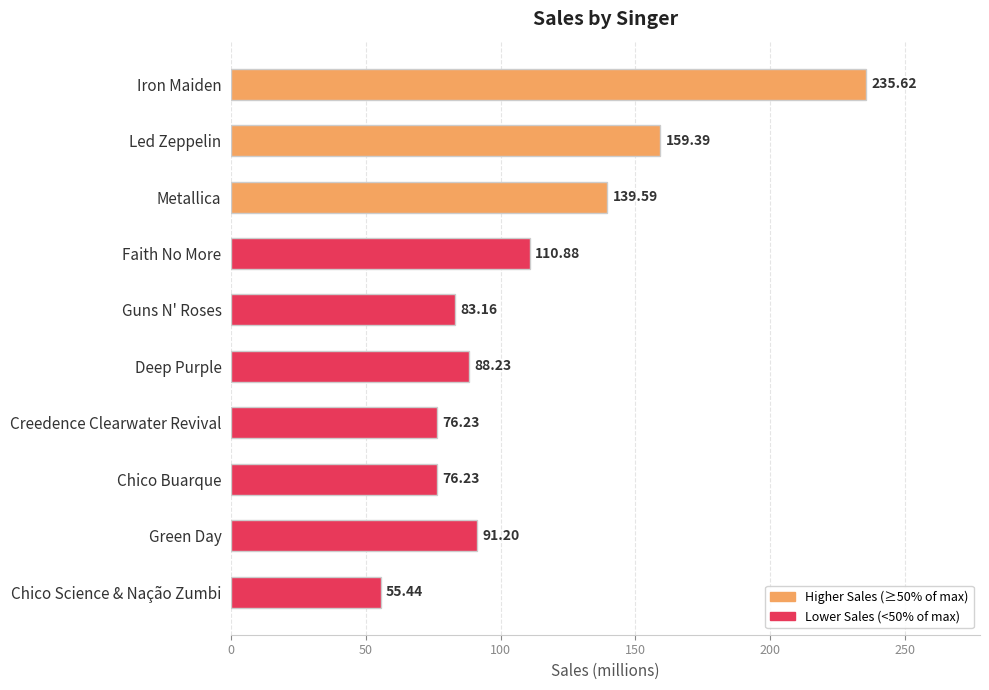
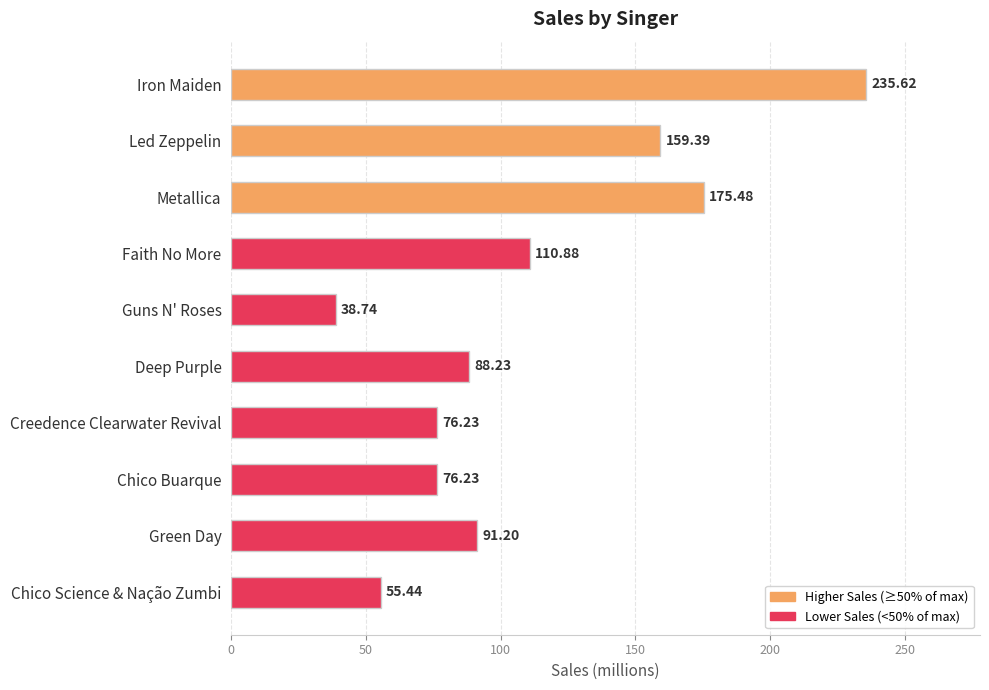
Metallica: 139.59 -> 175.48
Guns N' Roses: 83.16 -> 38.74
